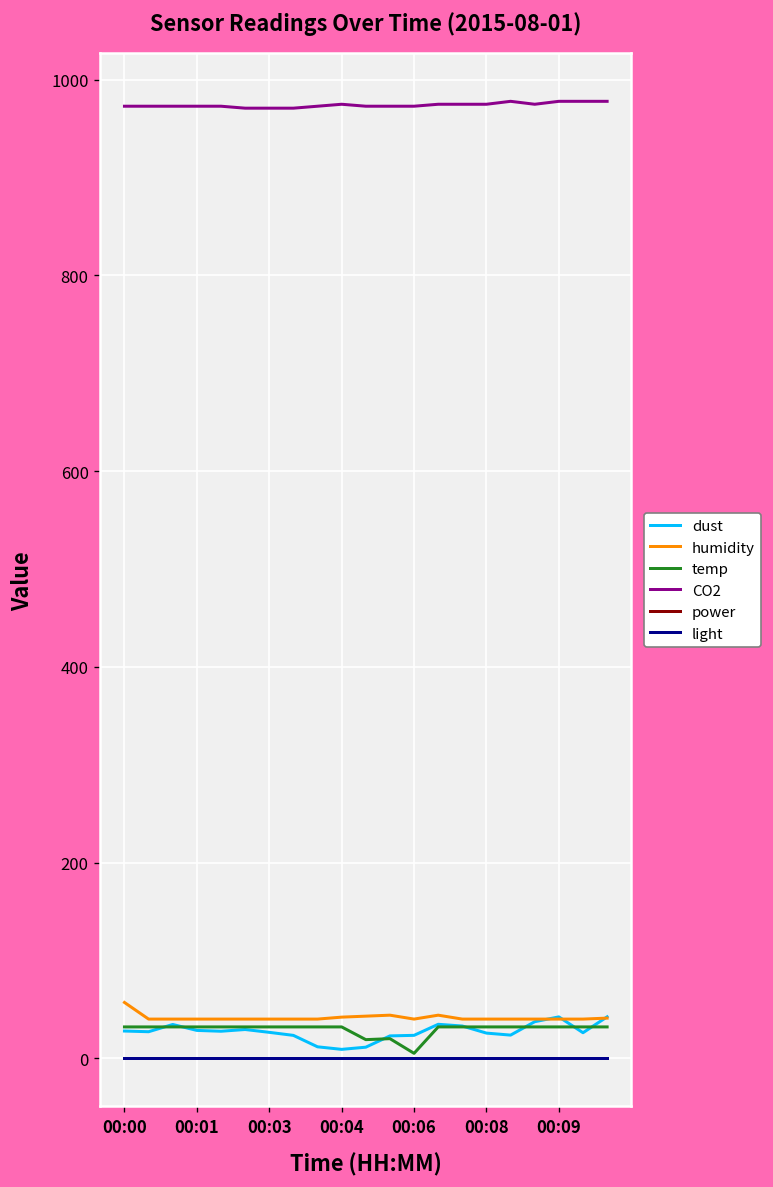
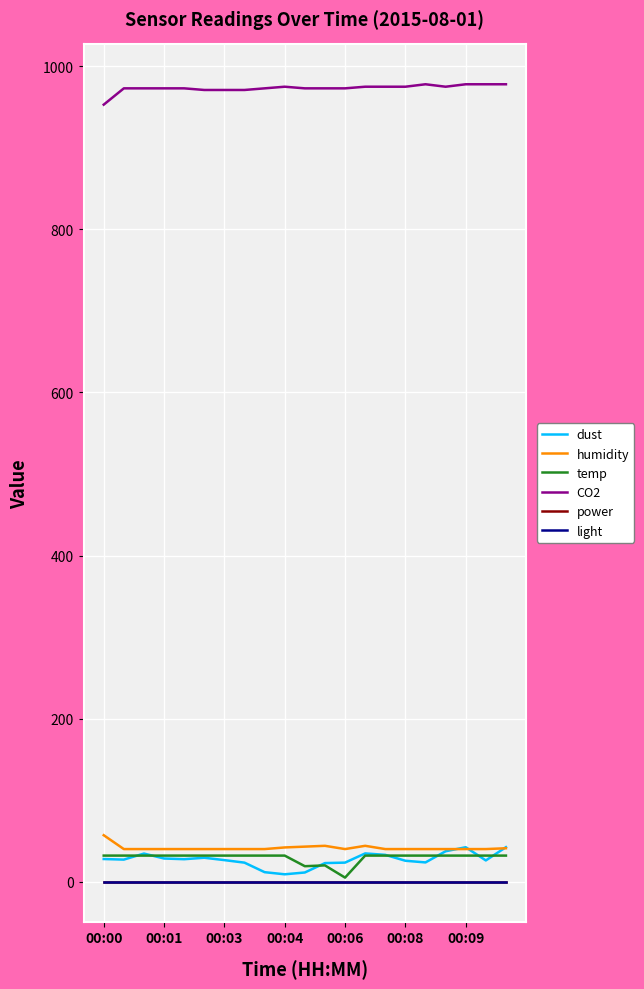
CO2, 00:00: 970 -> 950
